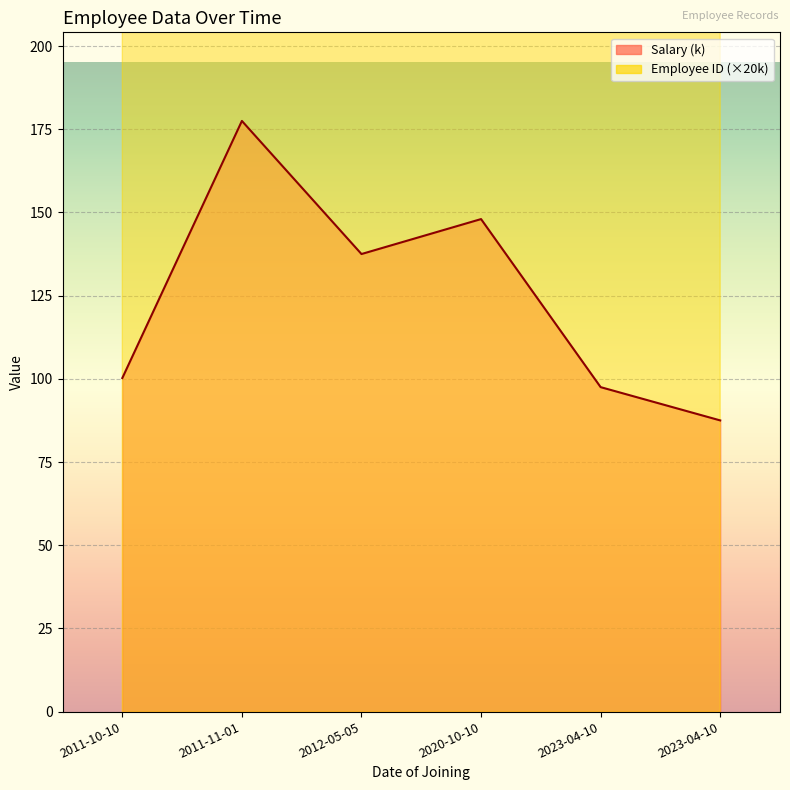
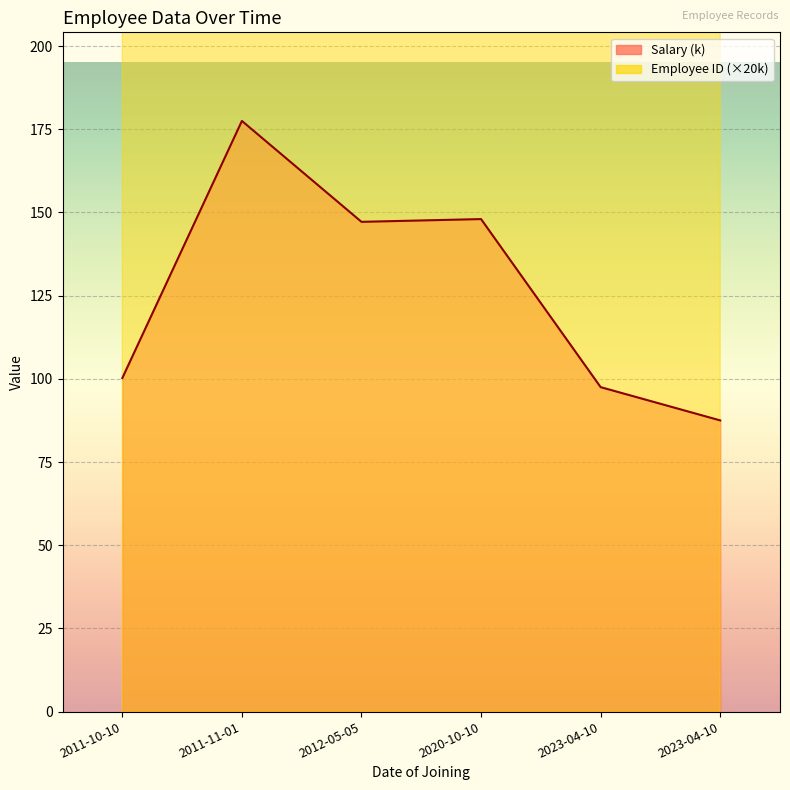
Salary (k), 2012-05-05: 138 -> 147
